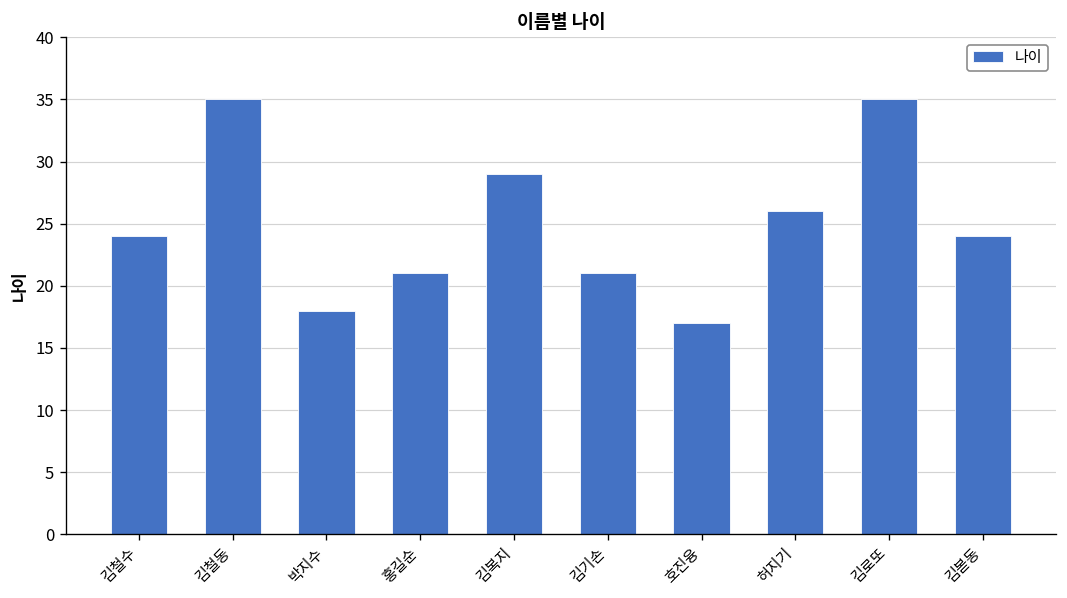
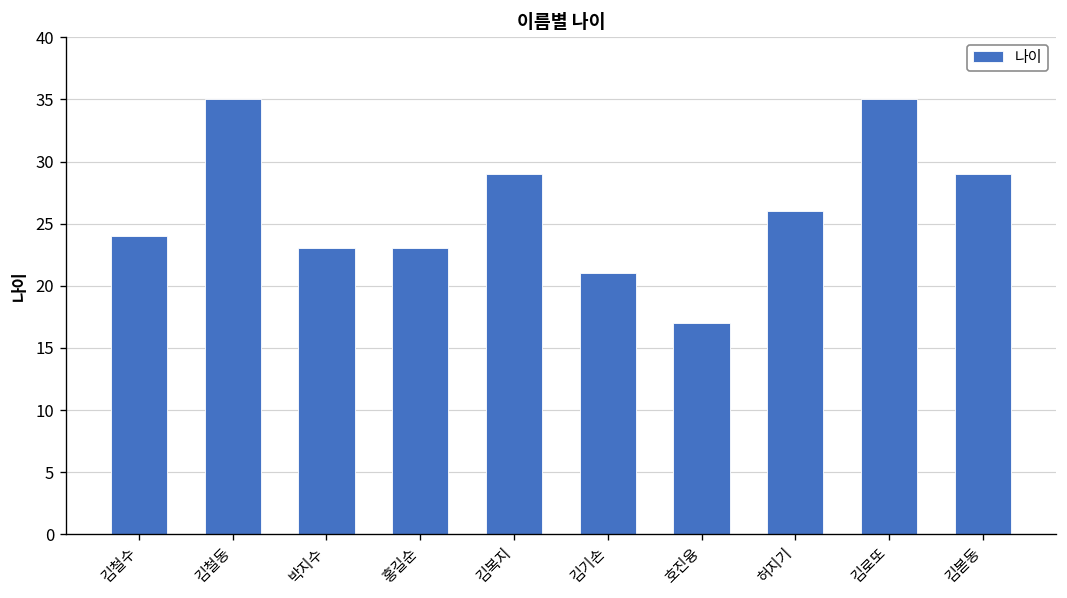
박지수: 18 -> 23
홍길순: 21 -> 23
김볻동: 24 -> 29
